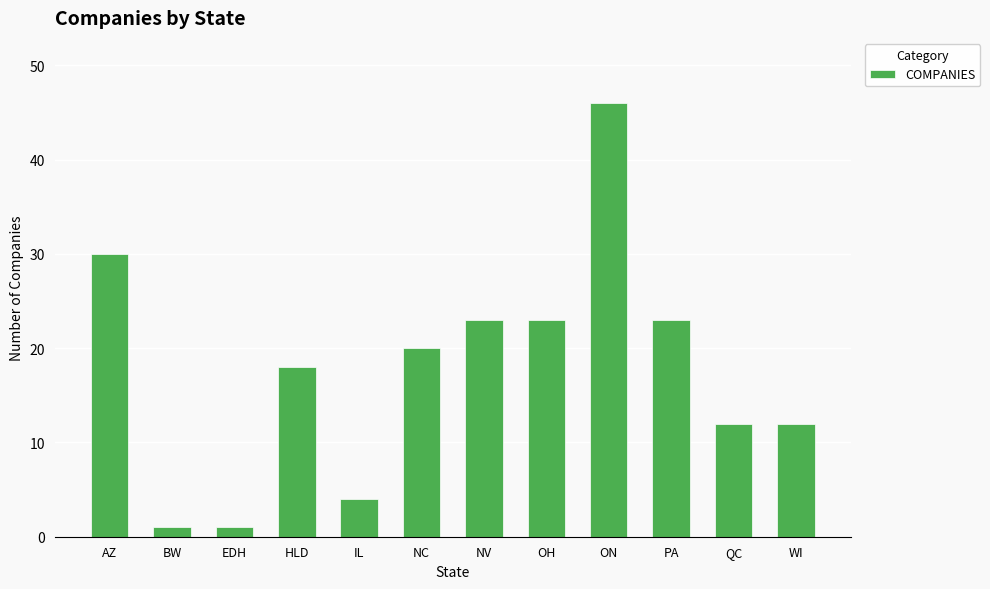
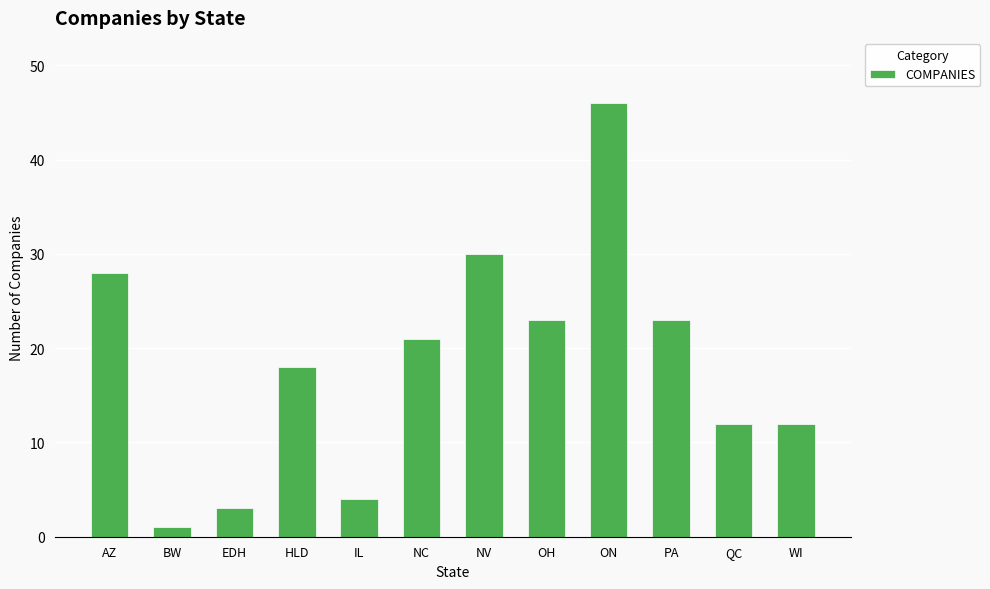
AZ: 30 -> 28
EDH: 1 -> 3
NC: 20 -> 21
NV: 23 -> 30
